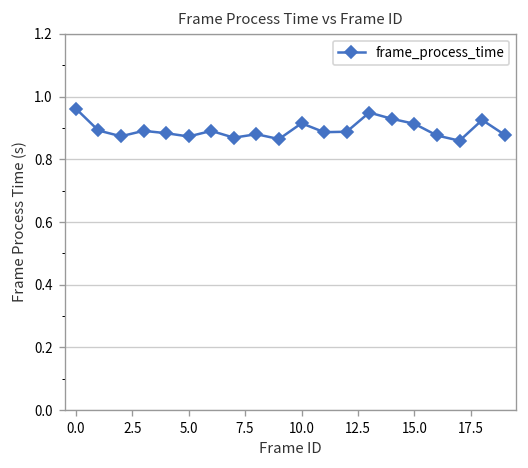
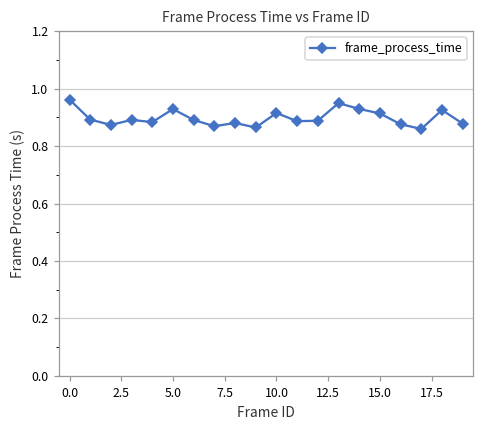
5.0: 0.87 -> 0.93
